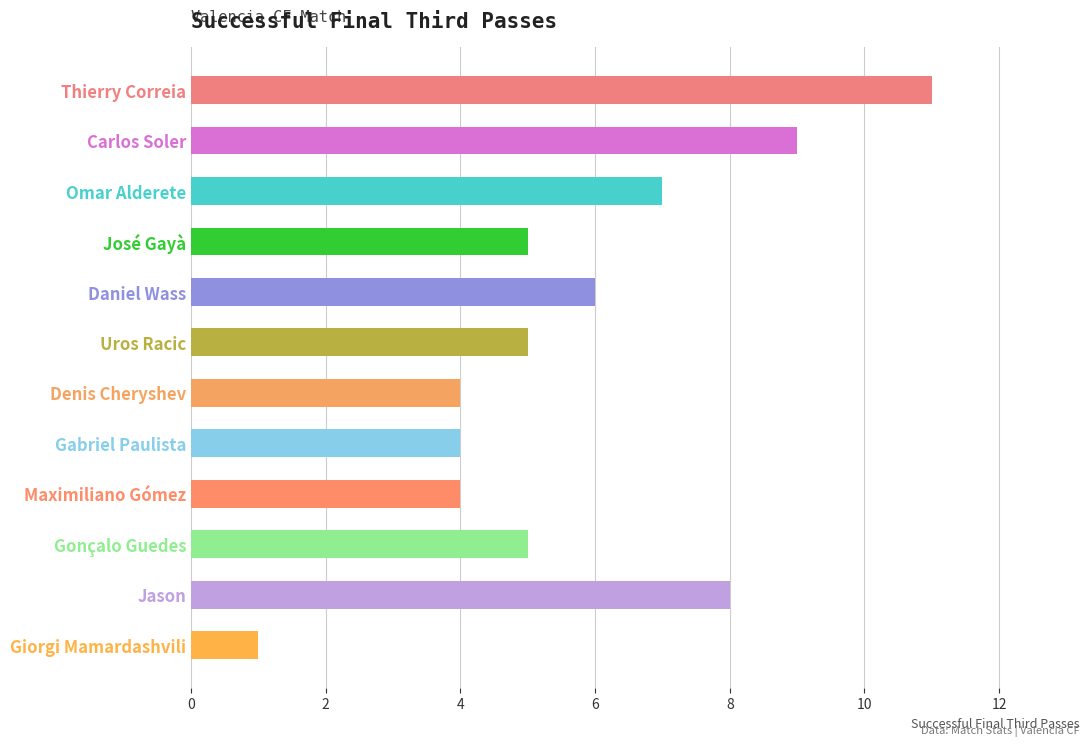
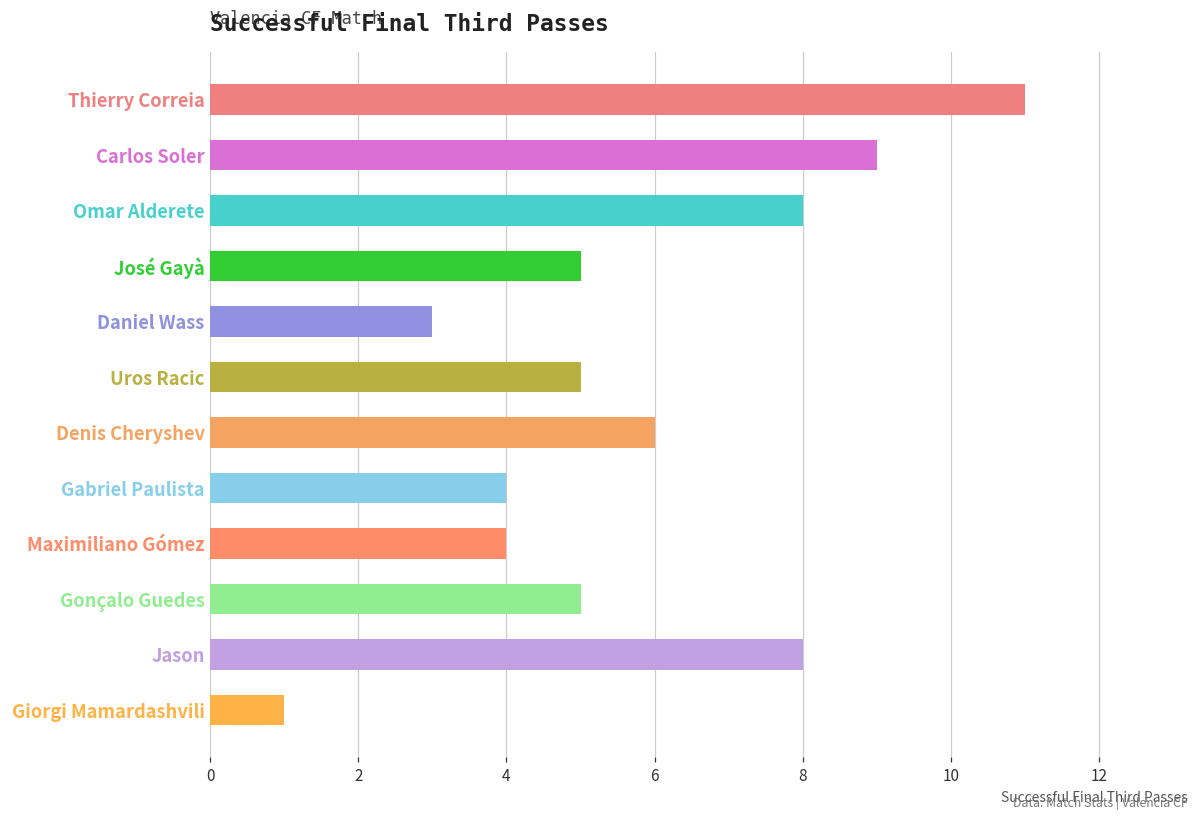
Omar Alderete: 7 -> 8
Daniel Wass: 6 -> 3
Denis Cheryshev: 4 -> 6
